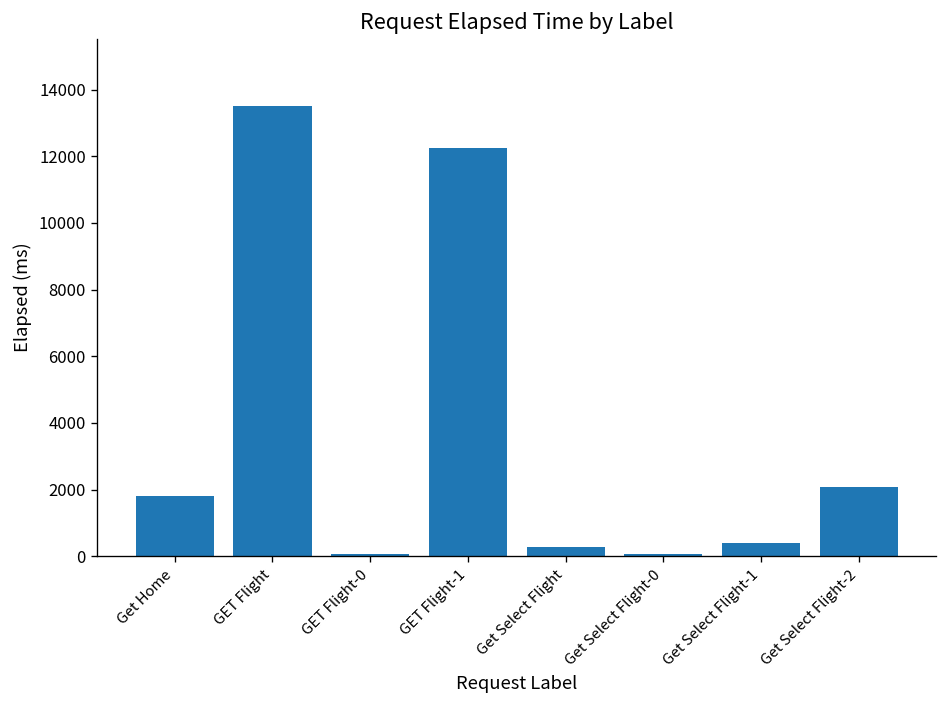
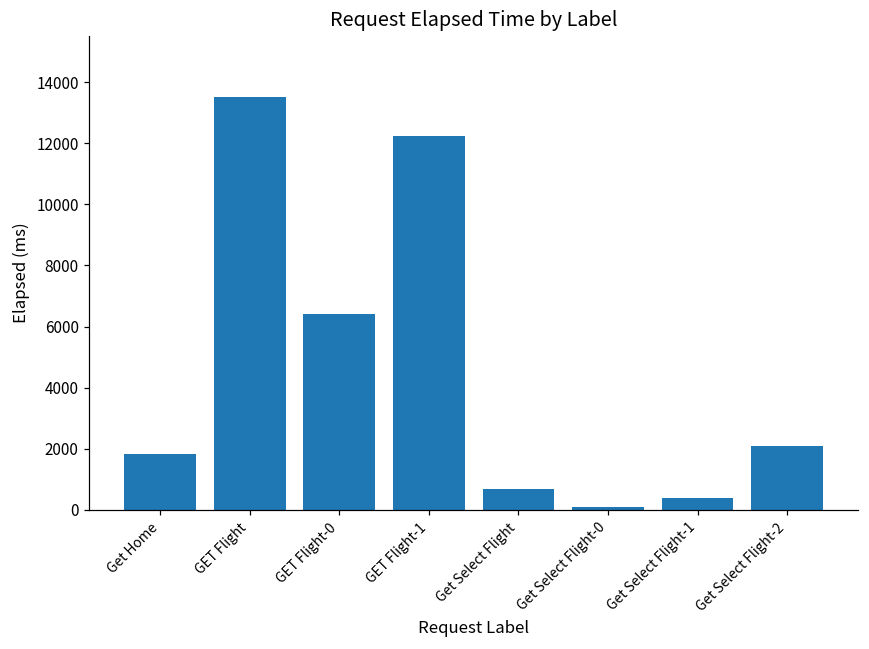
GET Flight-0: 100 -> 6400
Get Select Flight: 300 -> 700
